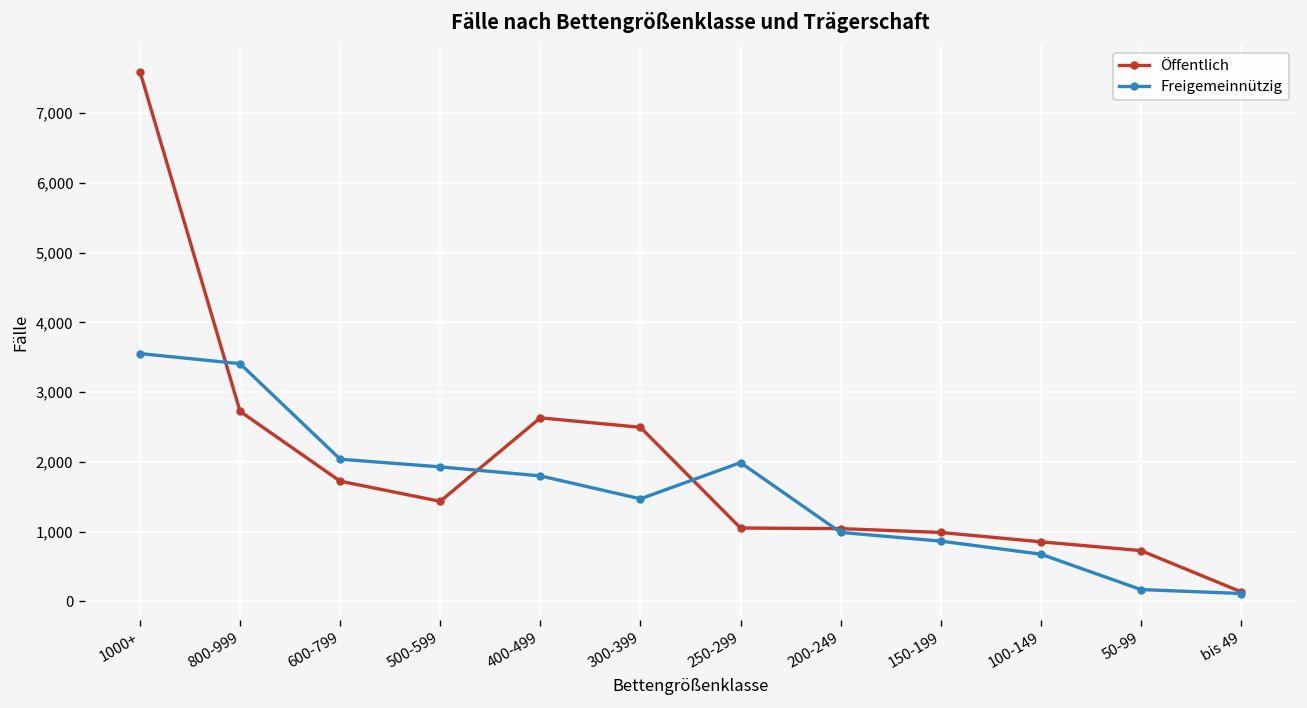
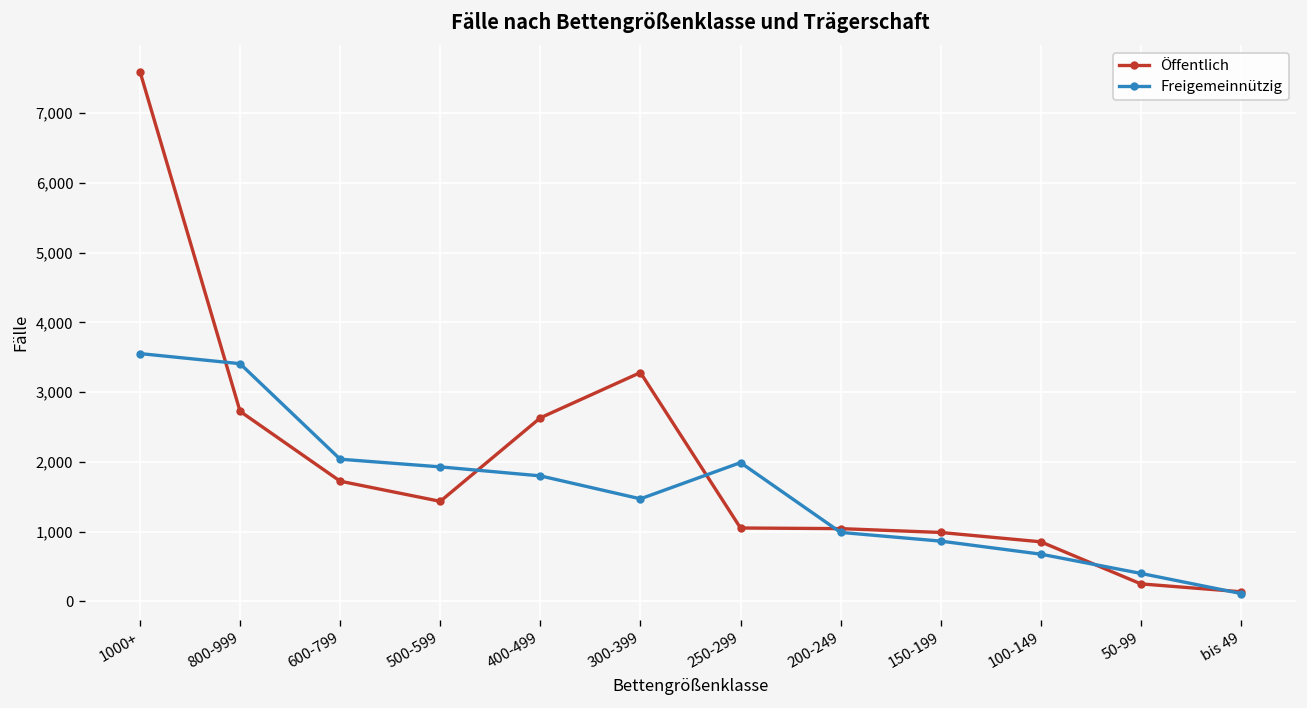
Öffentlich, 300-399: 2,500 -> 3,300
Öffentlich, 50-99: 700 -> 300
Freigemeinnützig, 50-99: 200 -> 400
